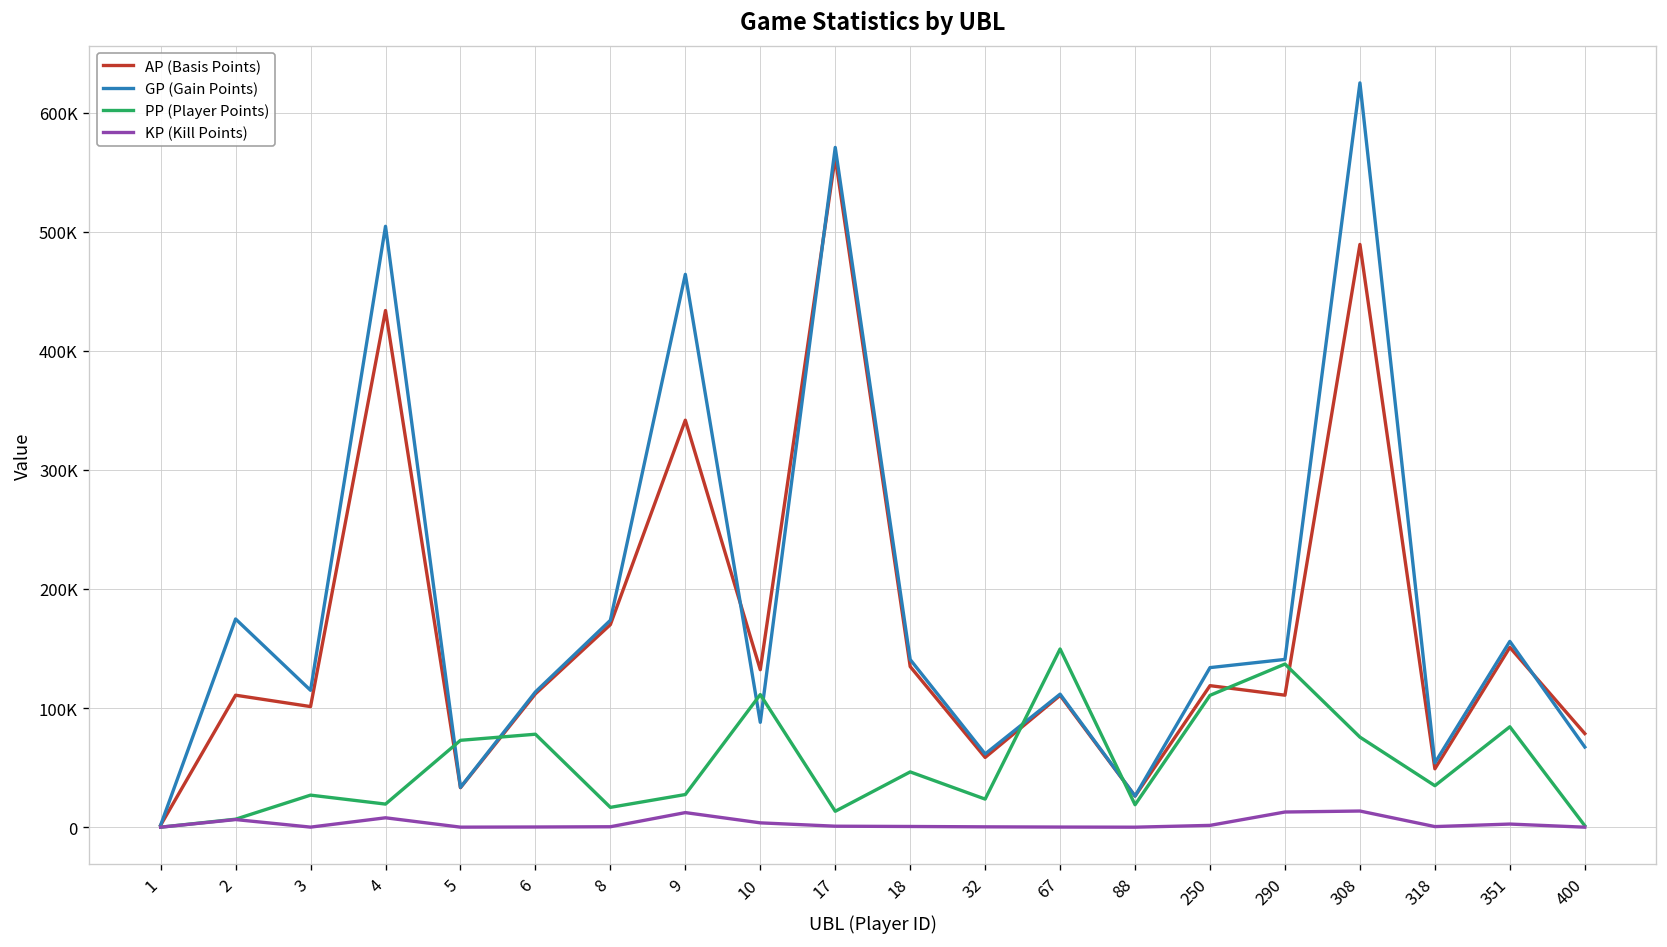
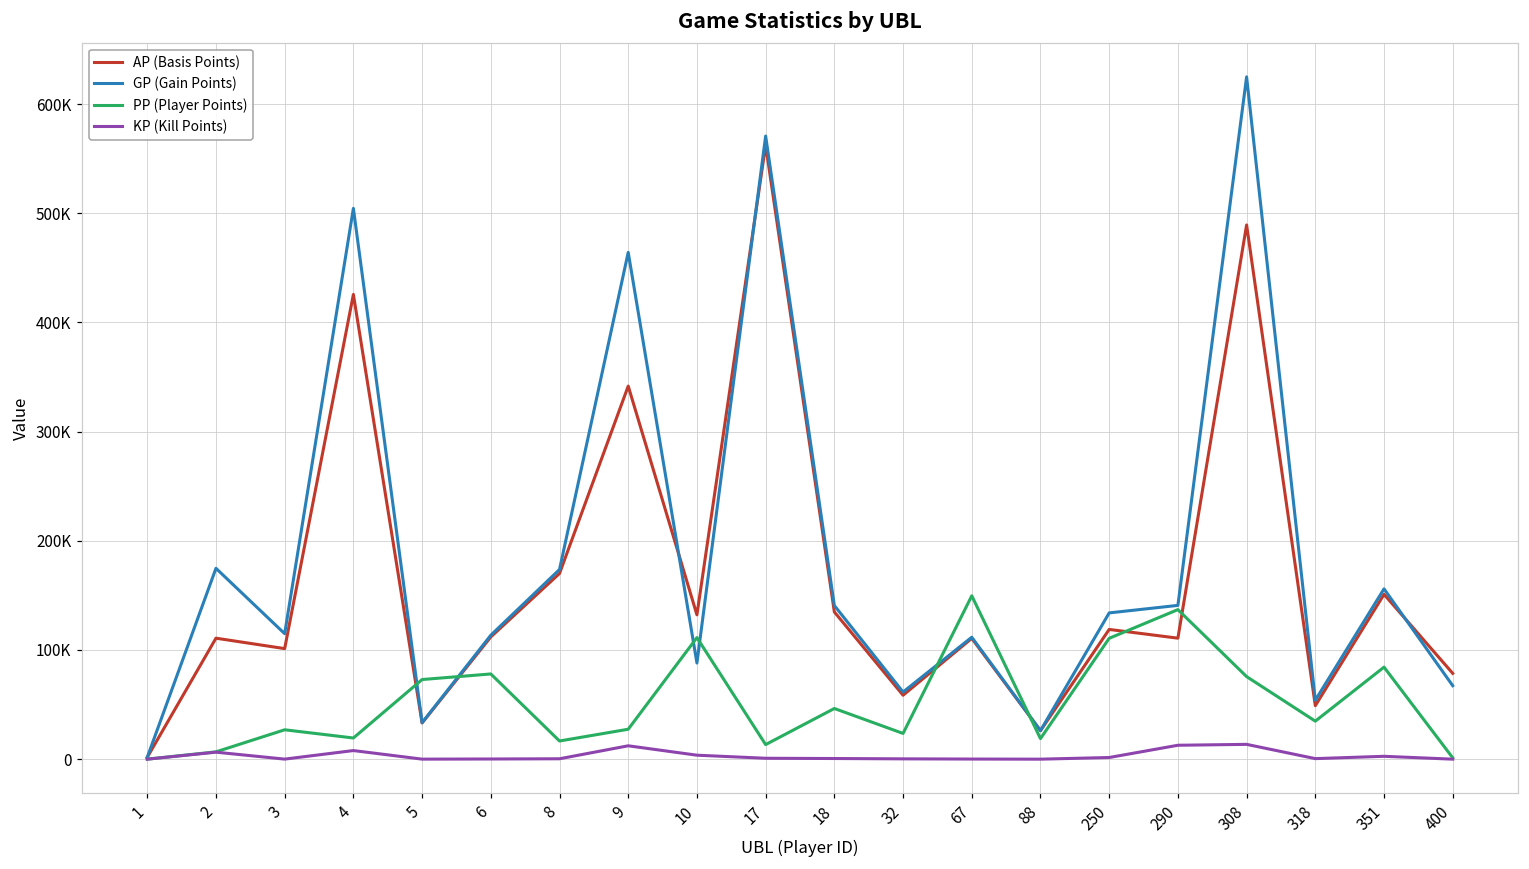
AP (Basis Points), 4: 434000 -> 426000
